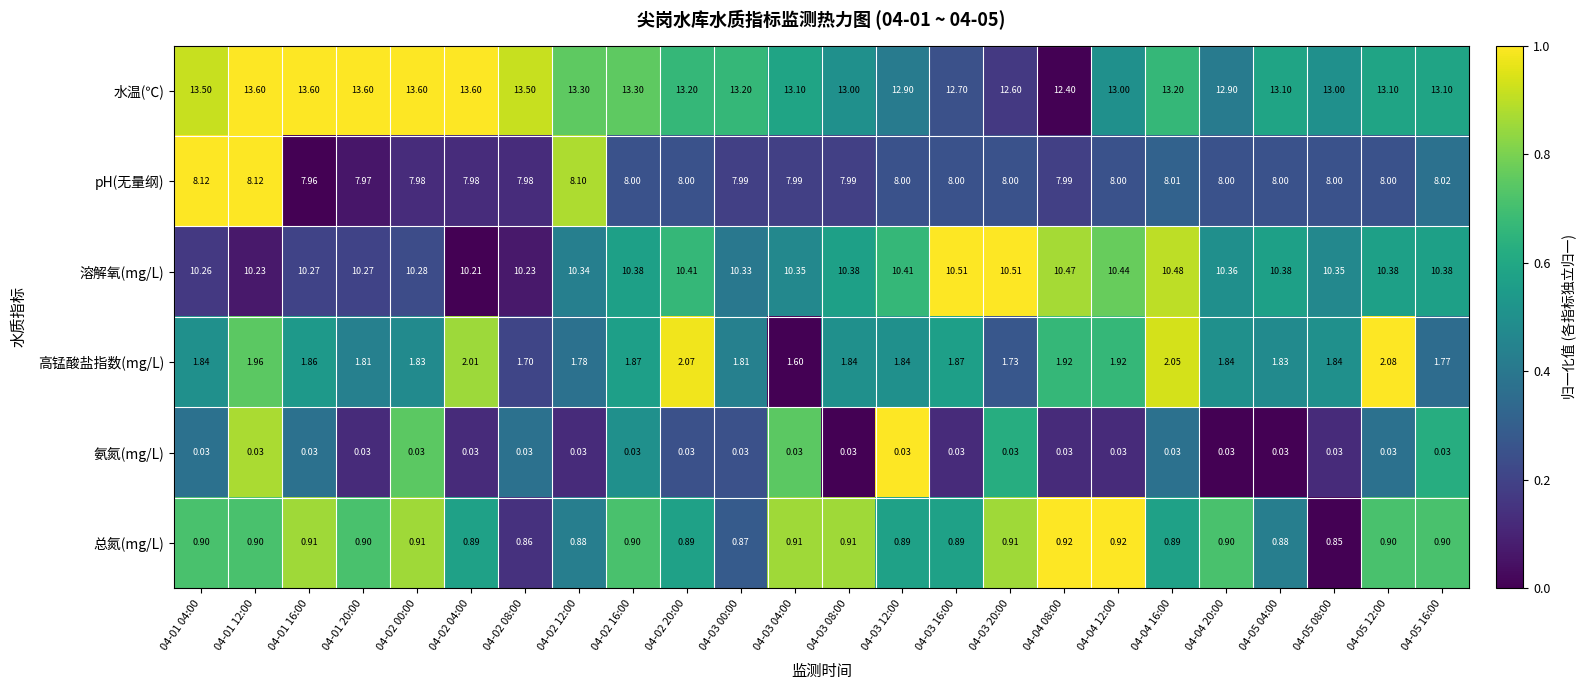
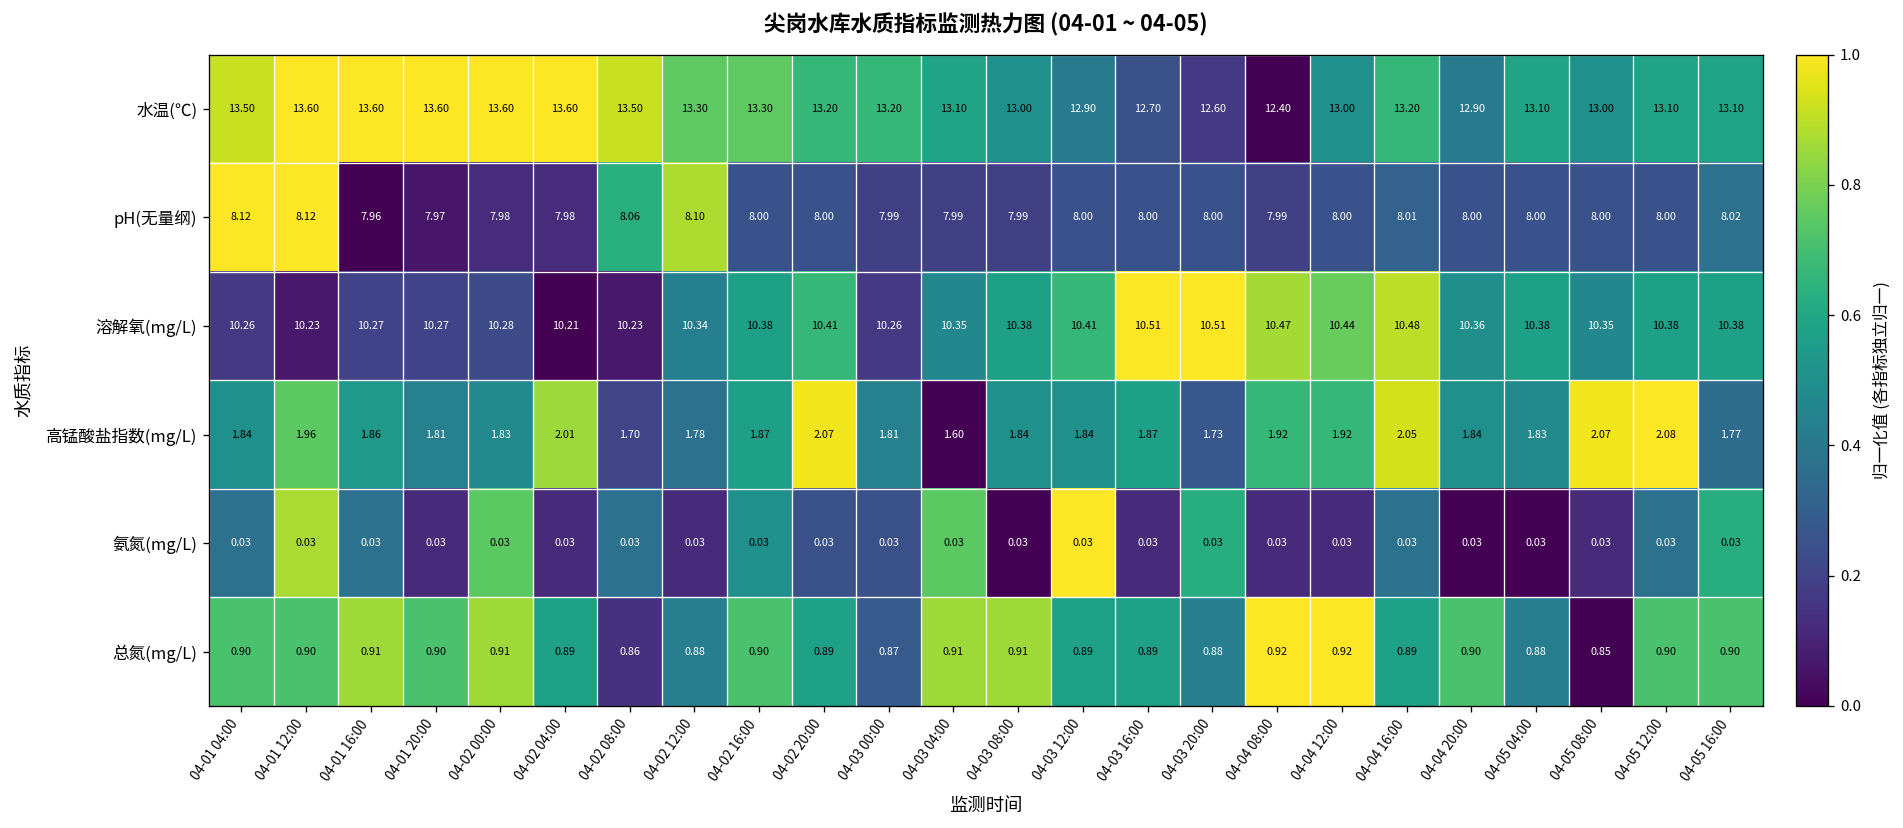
pH(无量纲), 04-02 08:00: 7.98 -> 8.06
溶解氧(mg/L), 04-03 00:00: 10.33 -> 10.26
高锰酸盐指数(mg/L), 04-05 08:00: 1.84 -> 2.07
总氮(mg/L), 04-03 20:00: 0.91 -> 0.88
